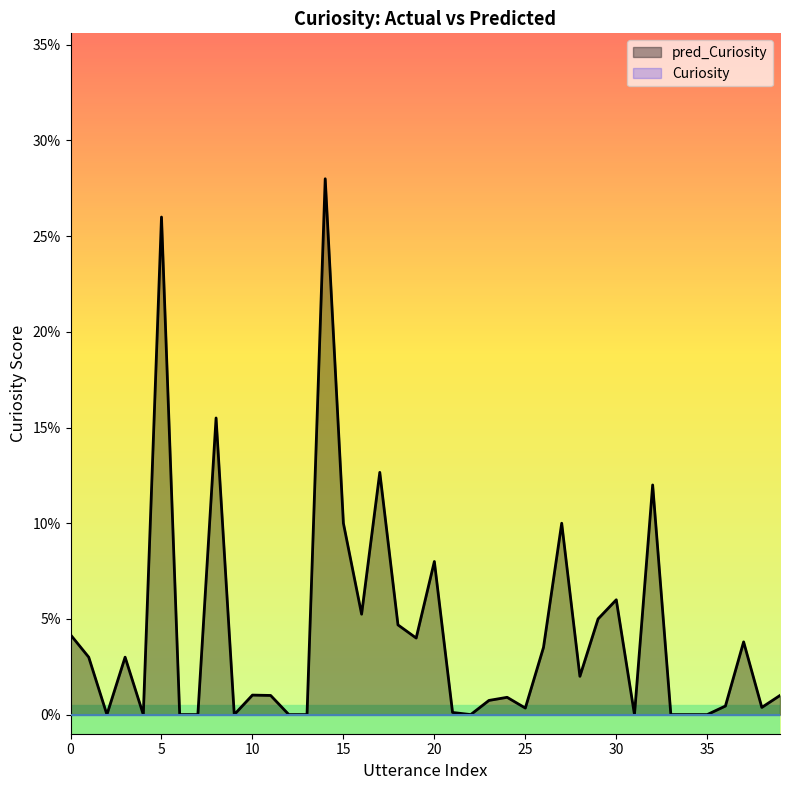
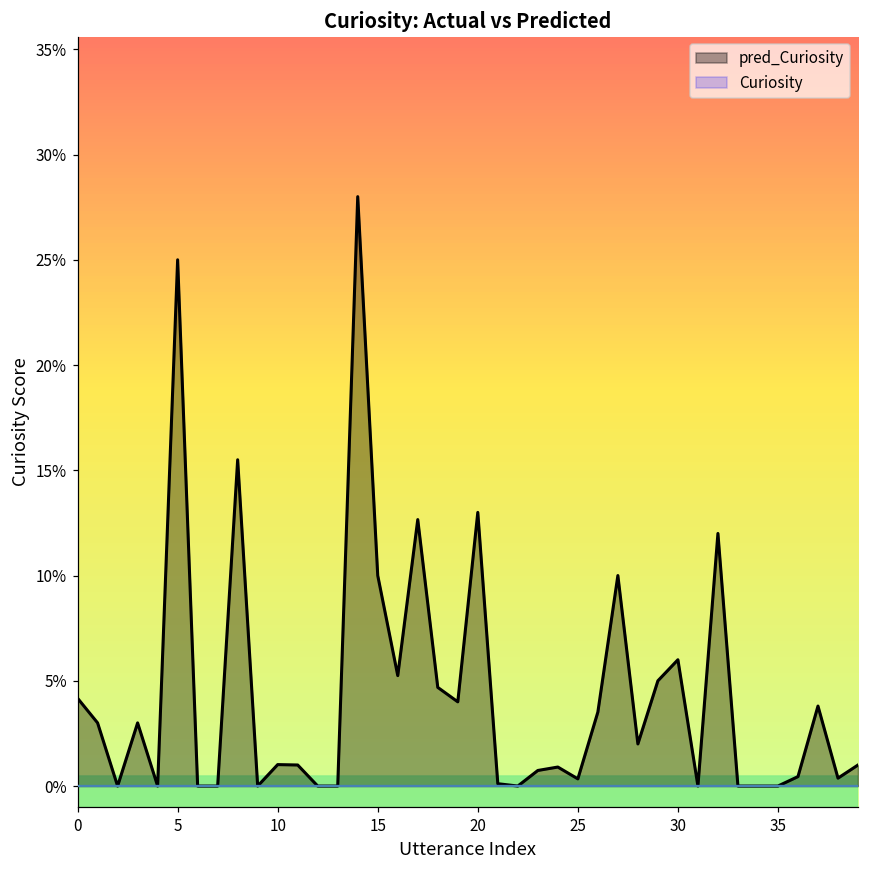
pred_Curiosity, 5: 26.0% -> 25.0%
pred_Curiosity, 20: 8.0% -> 13.0%
